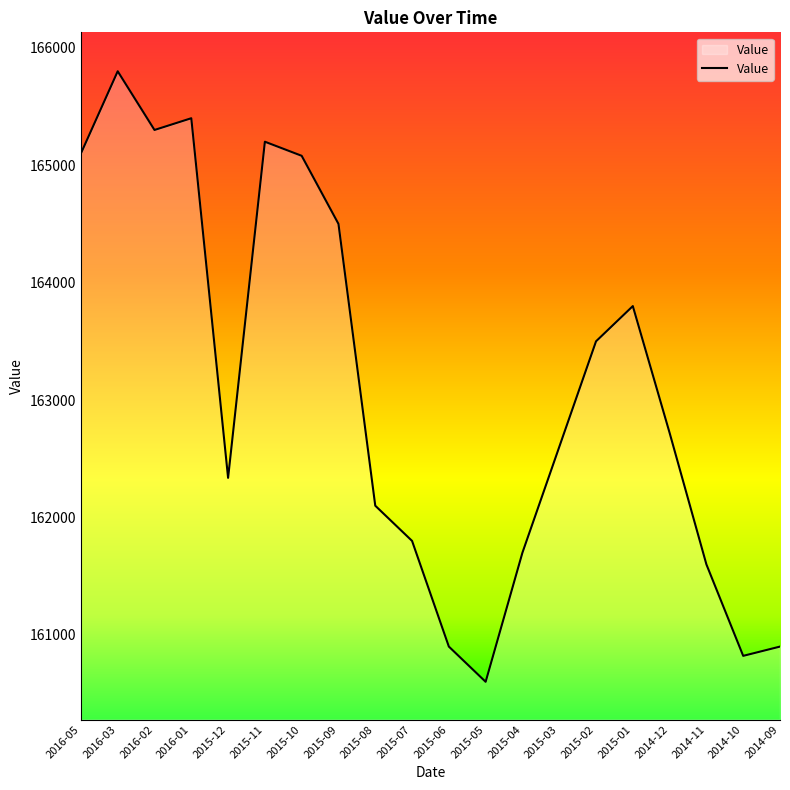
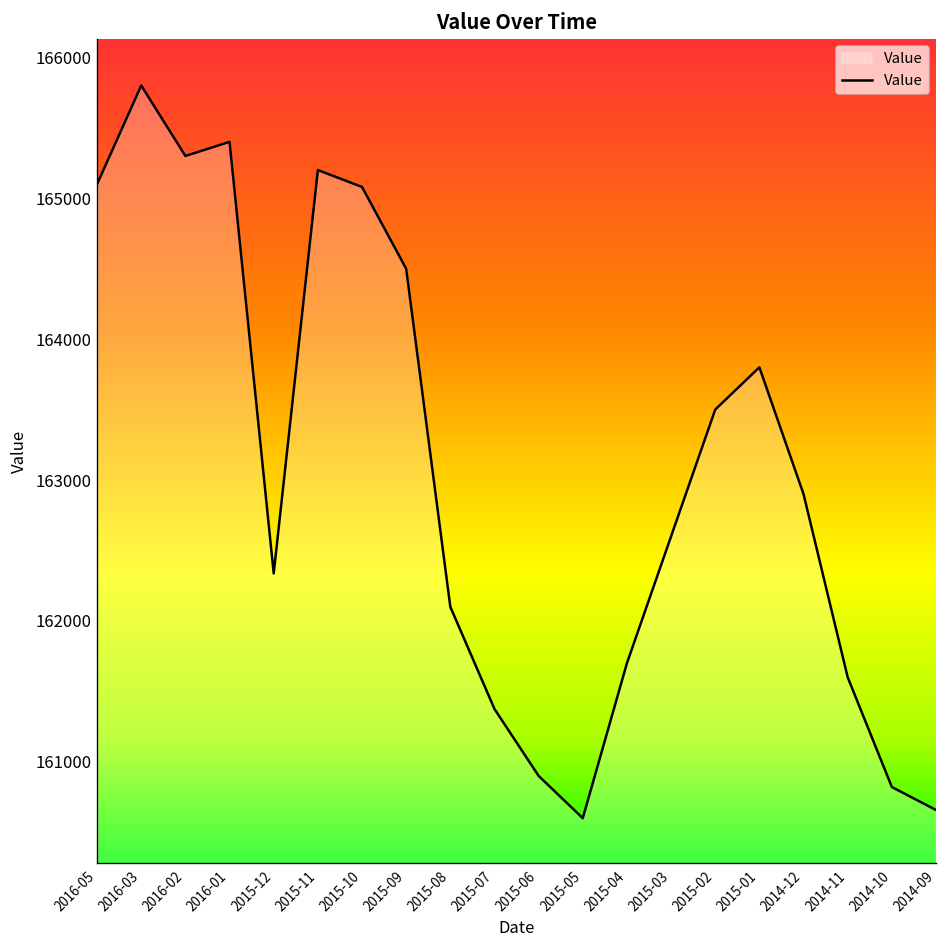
2015-07: 161800 -> 161380
2014-12: 162720 -> 162900
2014-09: 160900 -> 160660
